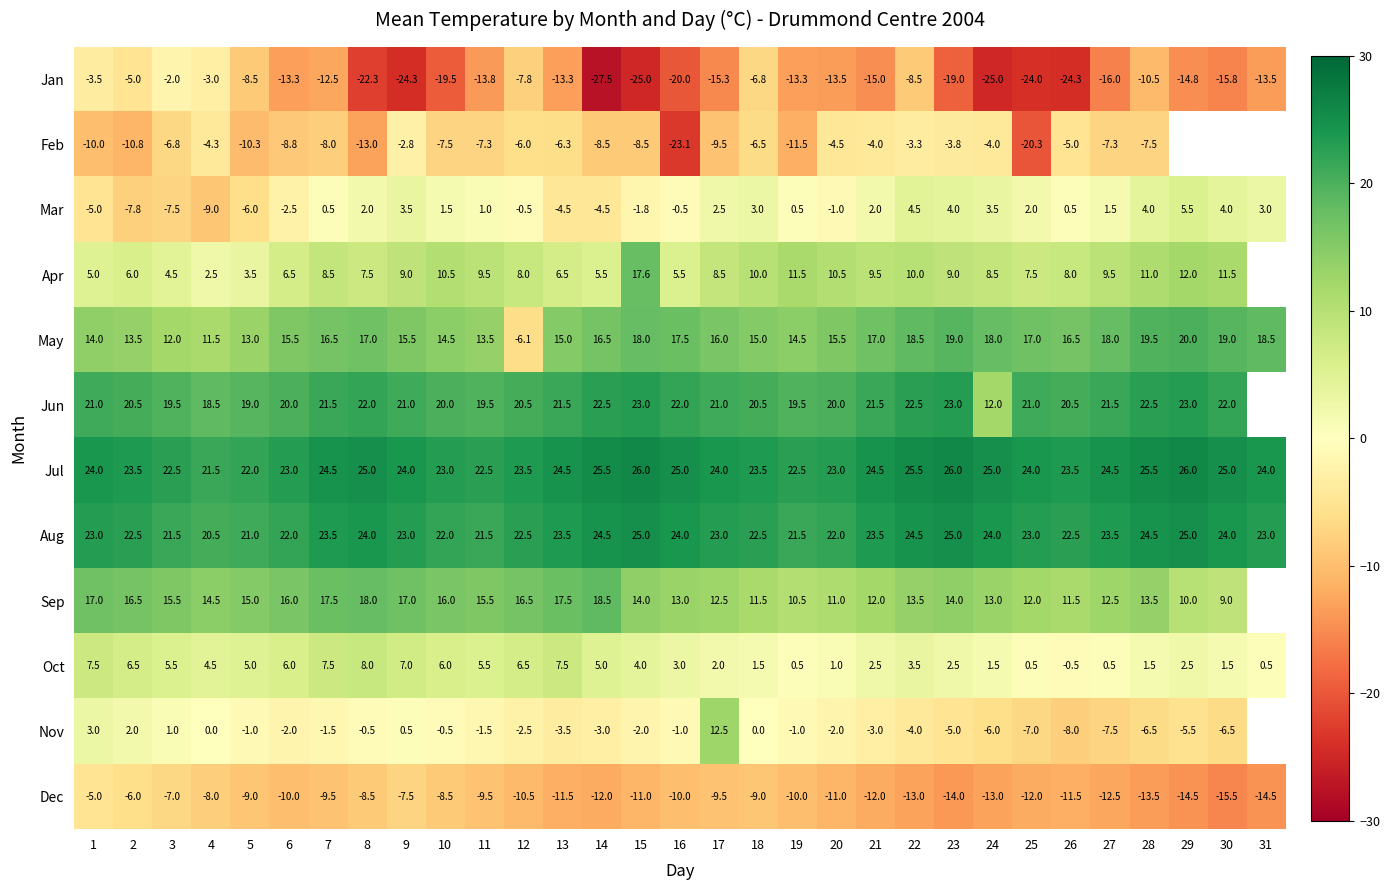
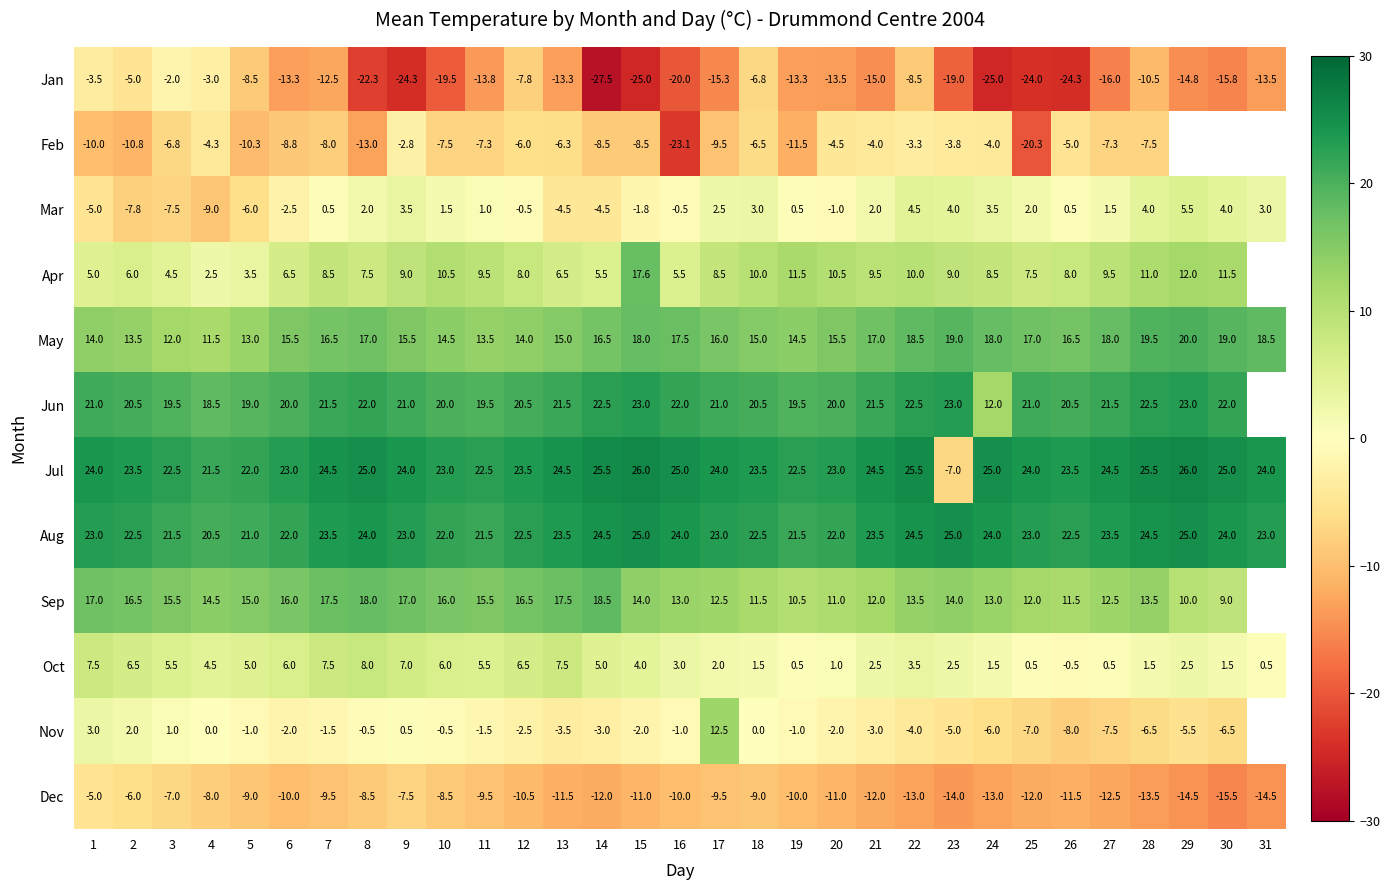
May, 12: -6.1 -> 14.0
Jul, 23: 26.0 -> -7.0
